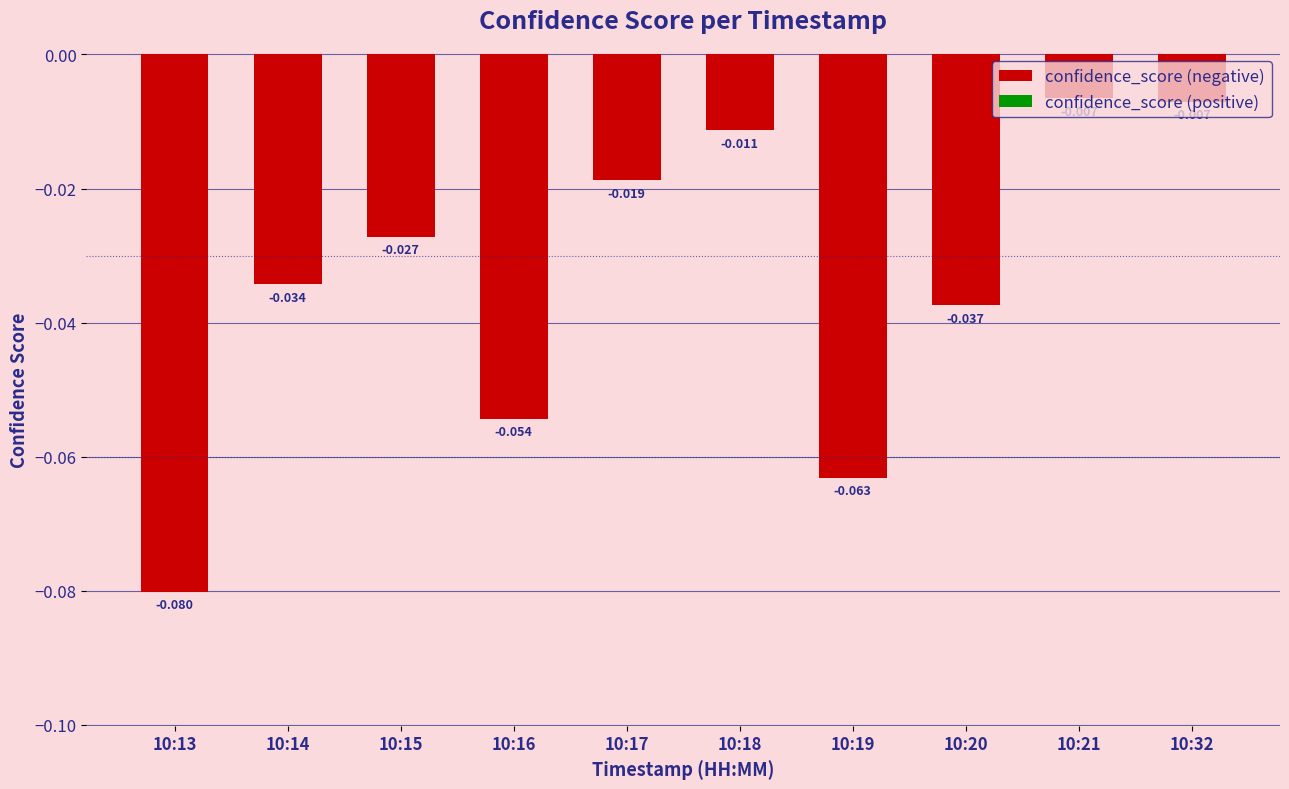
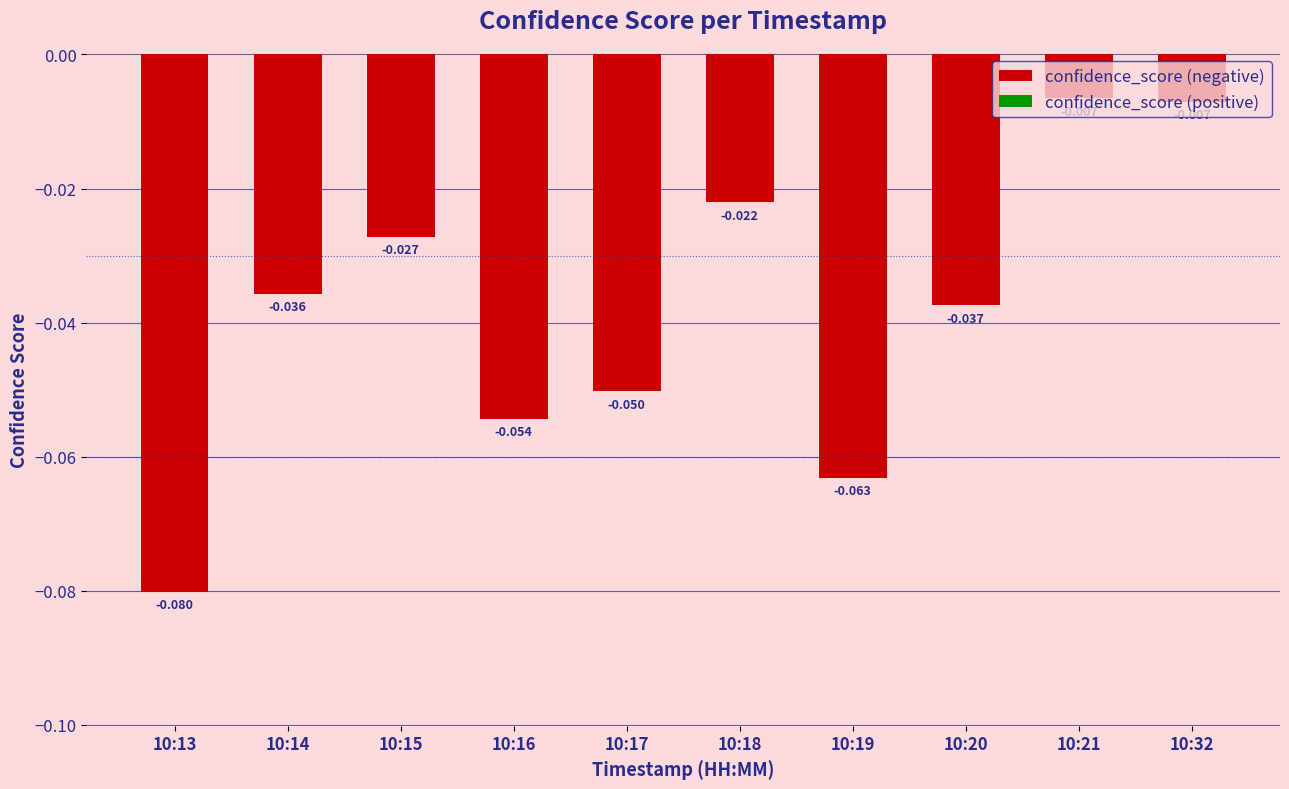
10:14: -0.034 -> -0.036
10:17: -0.019 -> -0.050
10:18: -0.011 -> -0.022
